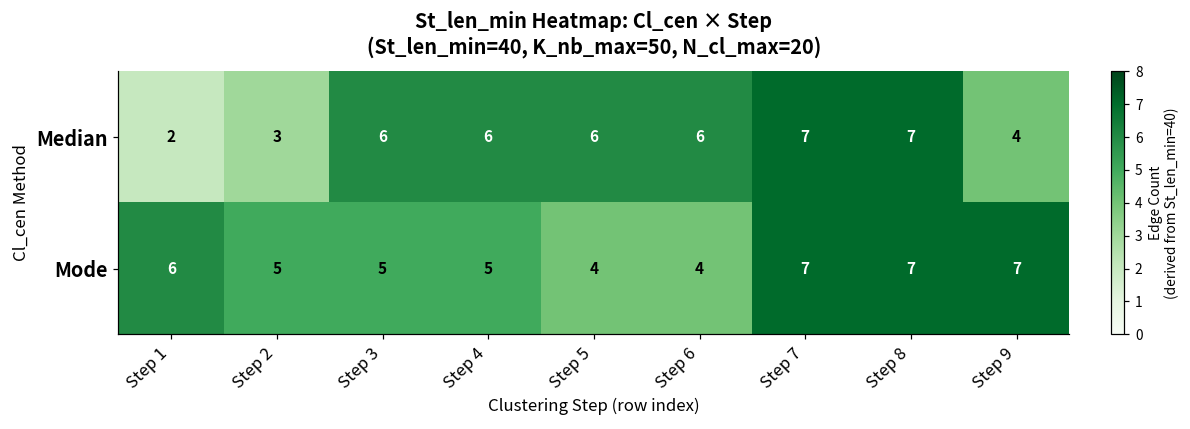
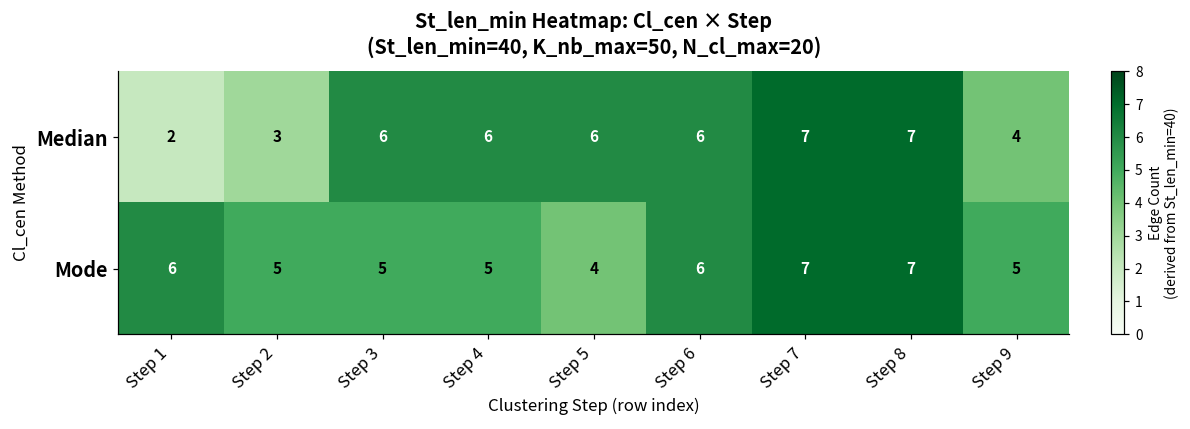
Mode, Step 6: 4 -> 6
Mode, Step 9: 7 -> 5
